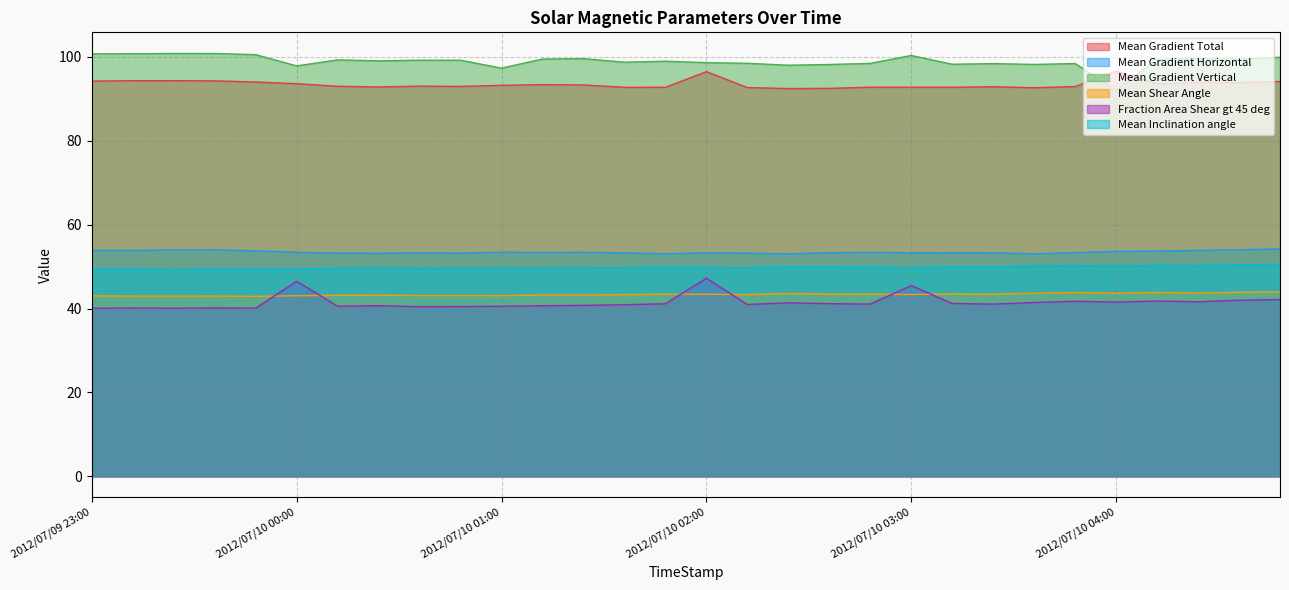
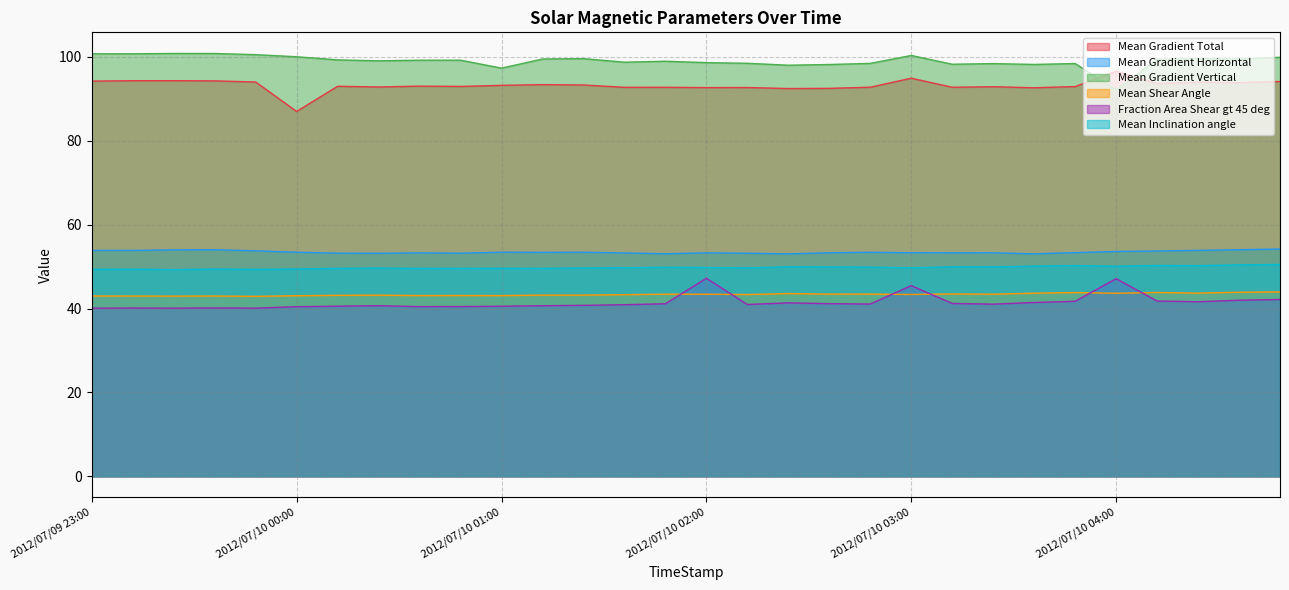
Mean Gradient Total, 2012/07/10 00:00: 94 -> 87
Mean Gradient Vertical, 2012/07/10 00:00: 98 -> 100
Fraction Area Shear gt 45 deg, 2012/07/10 00:00: 46 -> 40
Mean Gradient Total, 2012/07/10 02:00: 96 -> 93
Mean Gradient Total, 2012/07/10 03:00: 93 -> 95
Fraction Area Shear gt 45 deg, 2012/07/10 04:00: 42 -> 47
